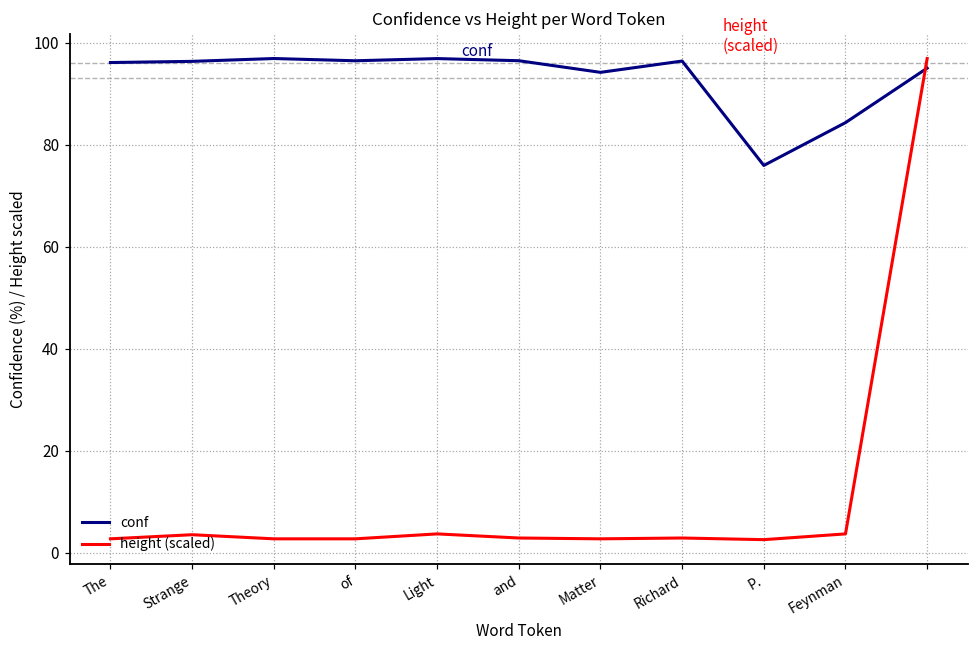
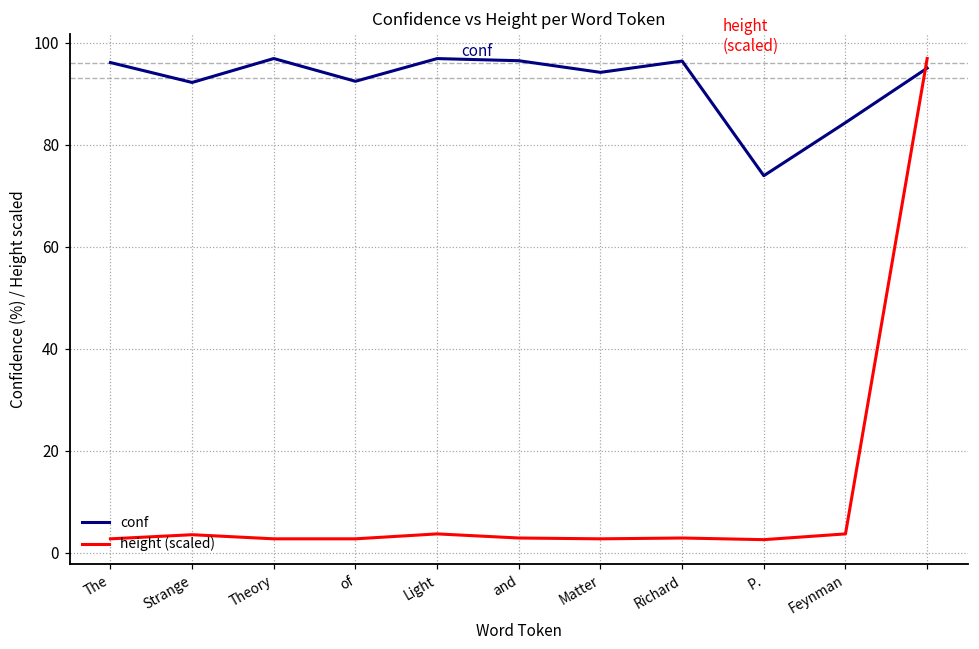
conf, Strange: 96 -> 92
conf, of: 96 -> 92
conf, P.: 76 -> 74
